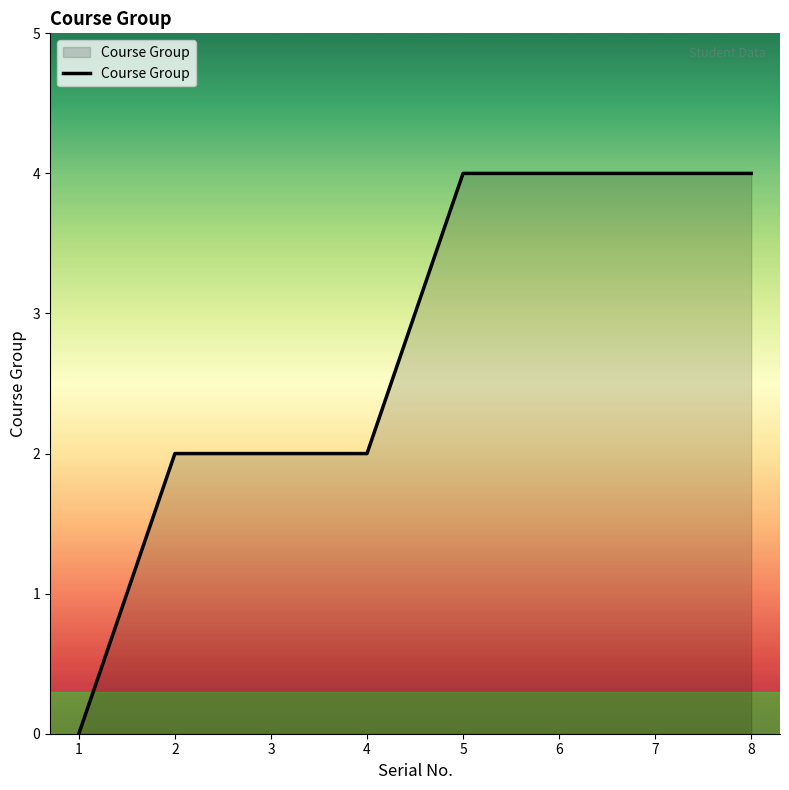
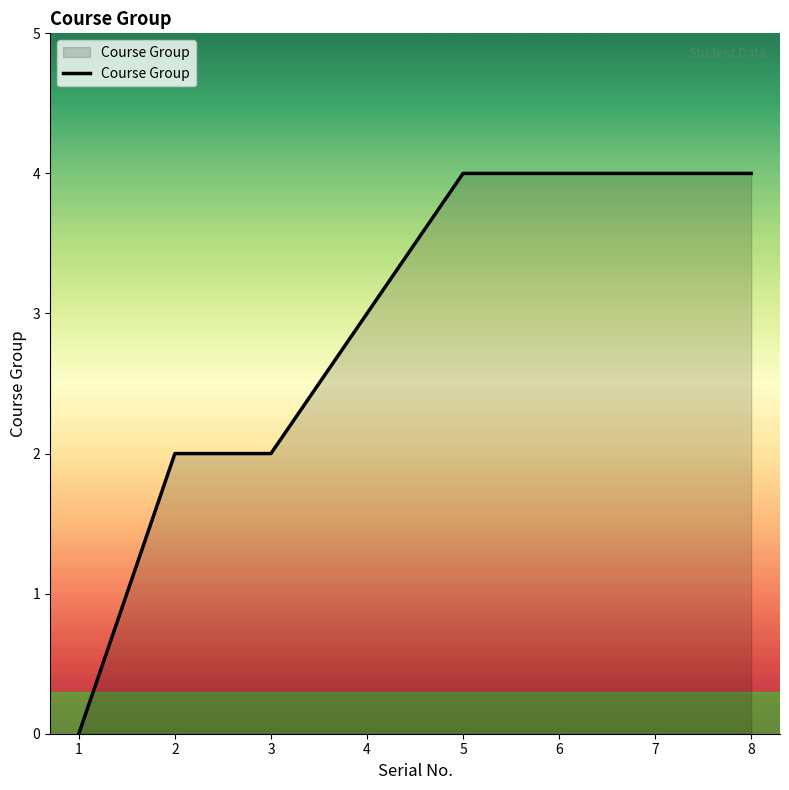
4: 2 -> 3
